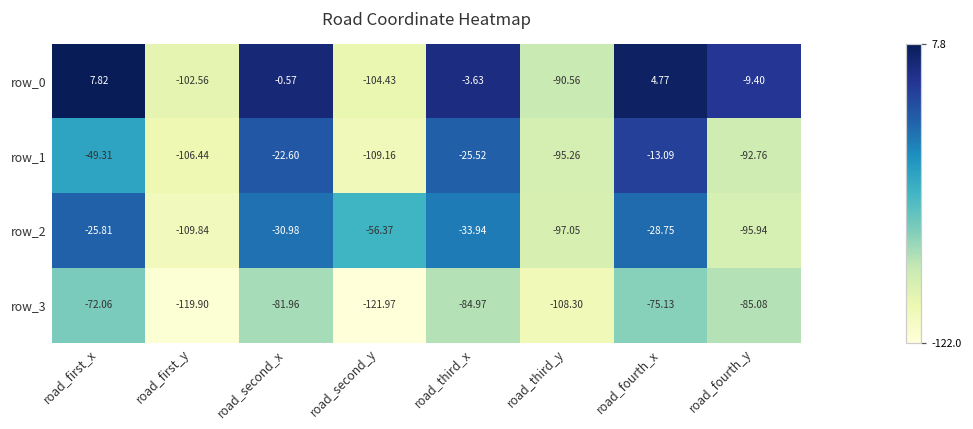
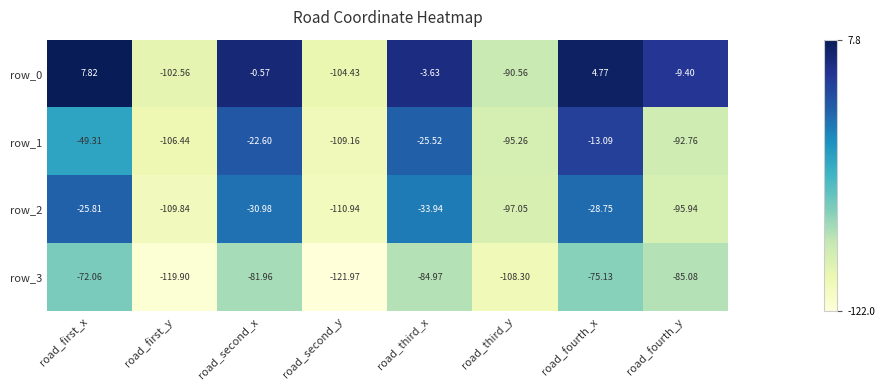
row_2, road_second_y: -56.37 -> -110.94
